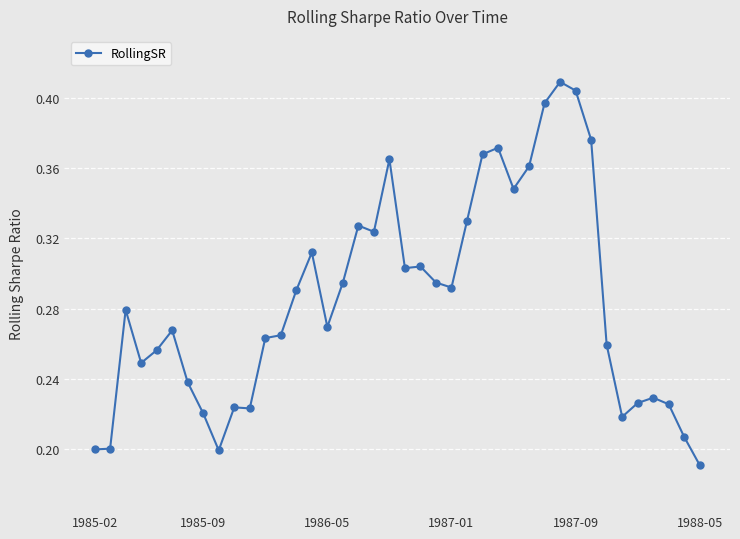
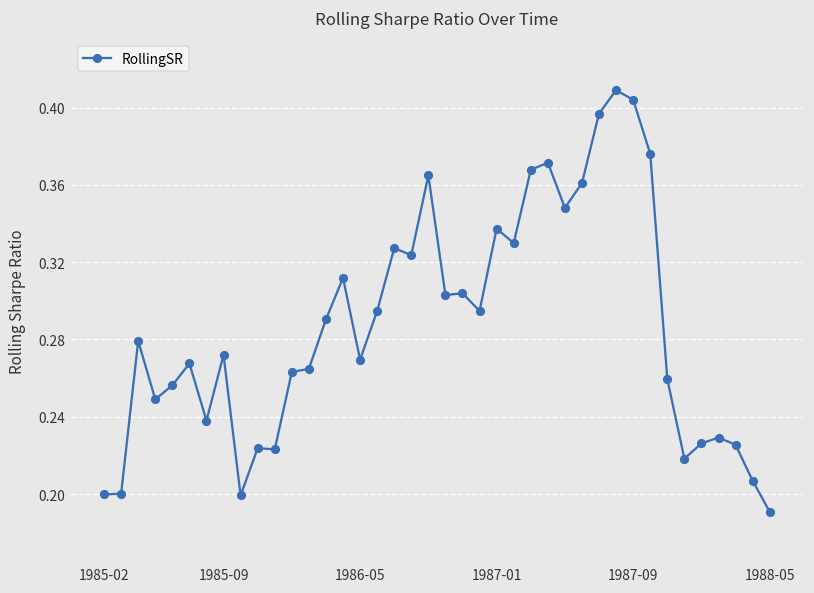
1985-09: 0.220 -> 0.272
1987-01: 0.292 -> 0.337
